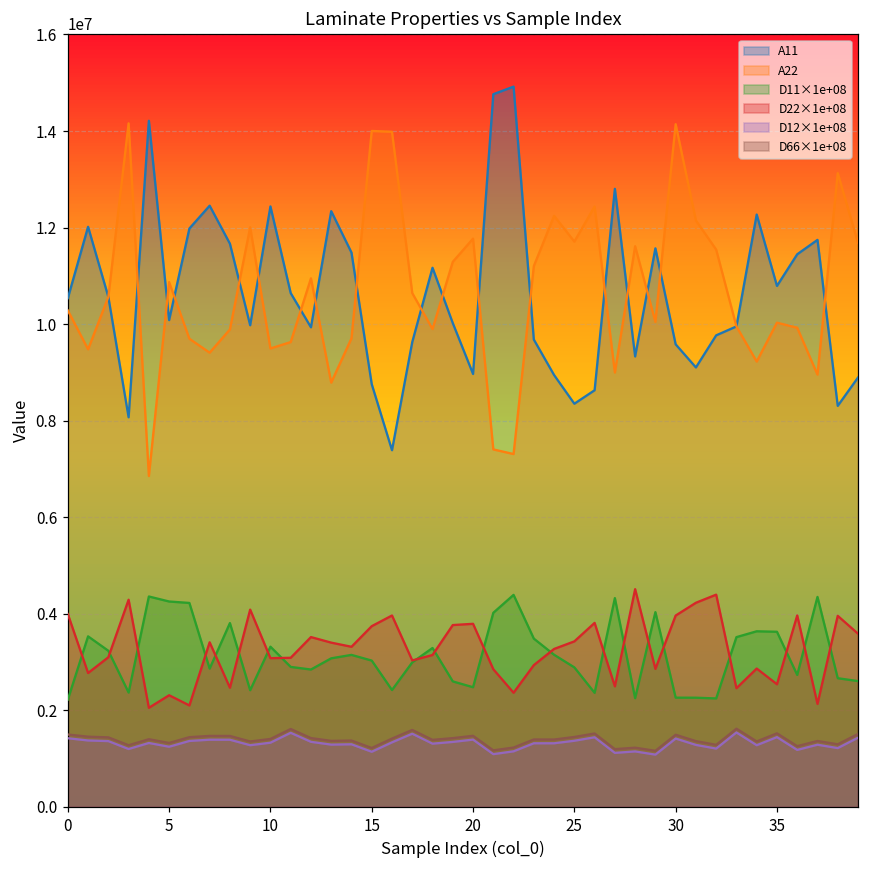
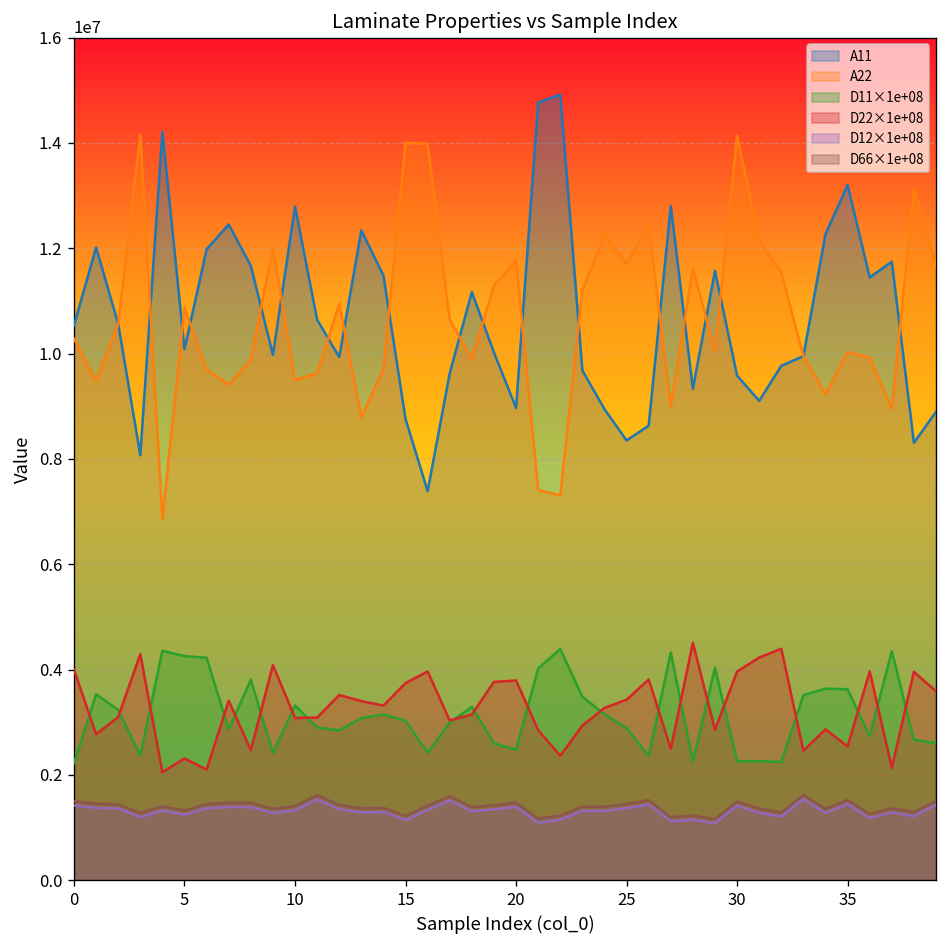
A11, 10: 12400000 -> 12800000
A11, 35: 10800000 -> 13200000
